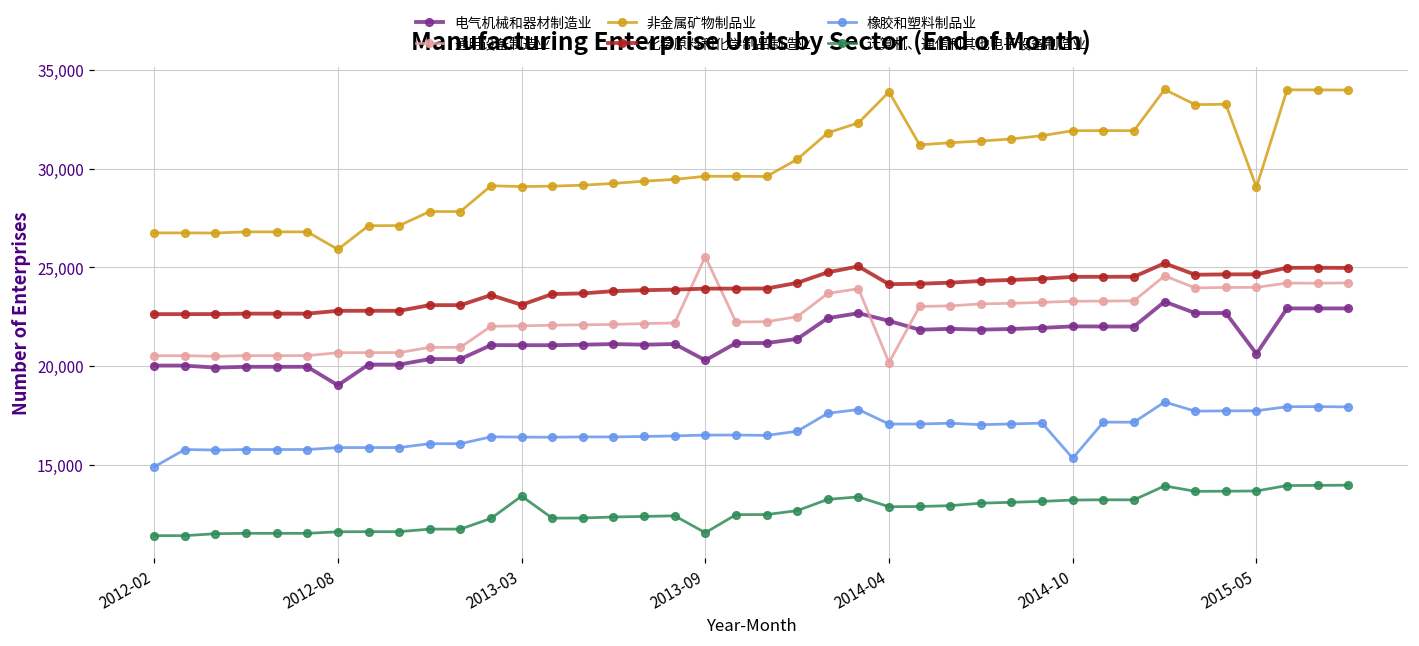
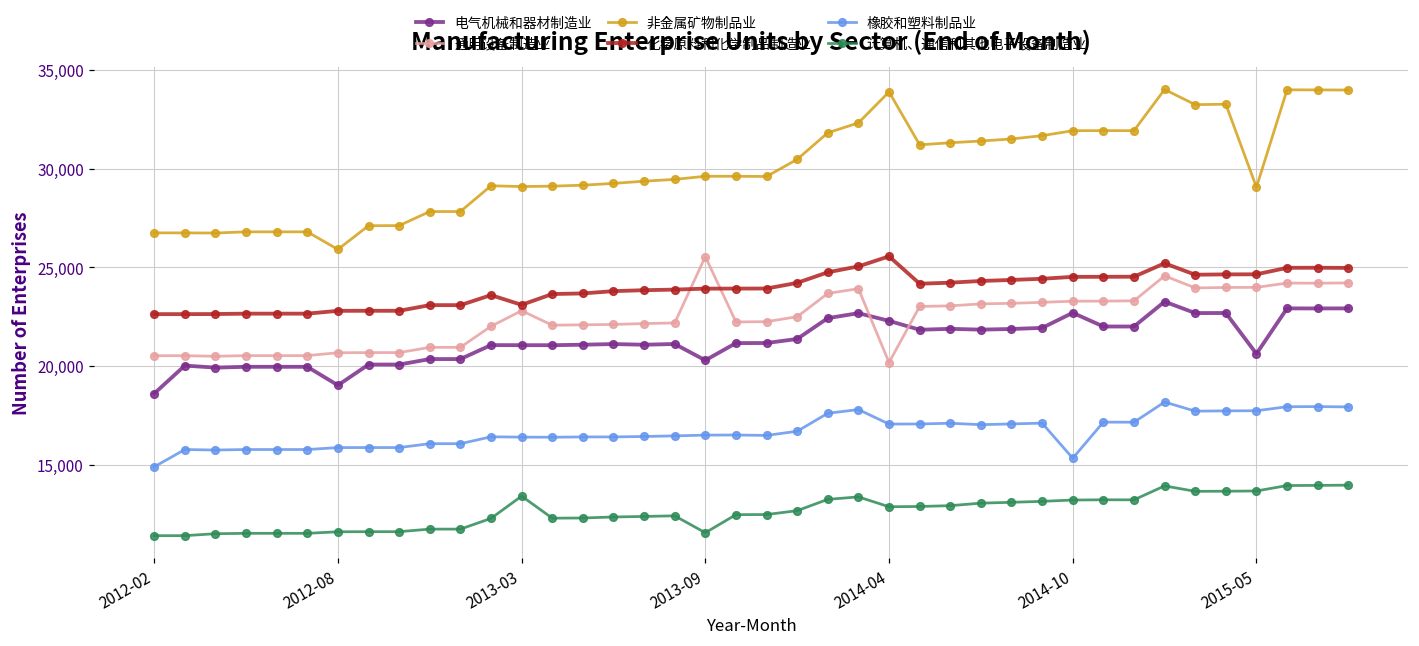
电气机械和器材制造业, 2012-02: 20,000 -> 18,600
通用设备制造业, 2013-03: 22,000 -> 22,800
化学原料和化学制品制造业, 2014-04: 24,100 -> 25,600
电气机械和器材制造业, 2014-10: 22,000 -> 22,700
